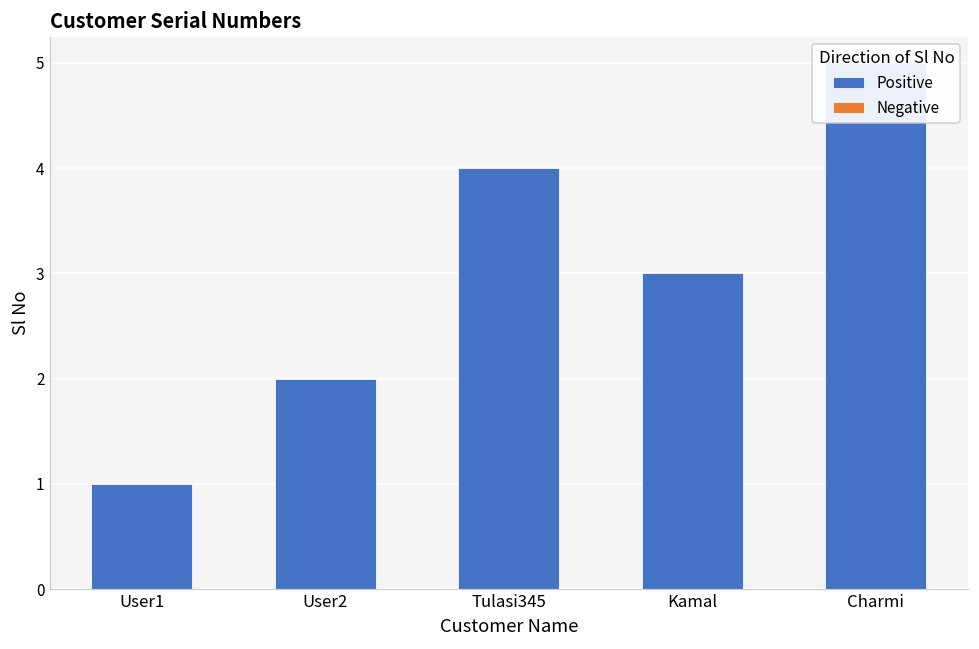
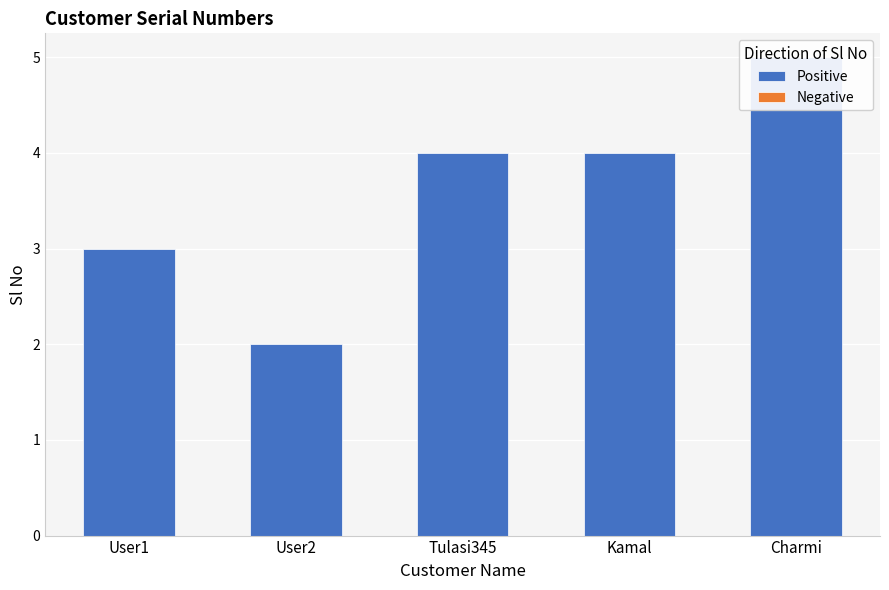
Positive, User1: 1 -> 3
Positive, Kamal: 3 -> 4
